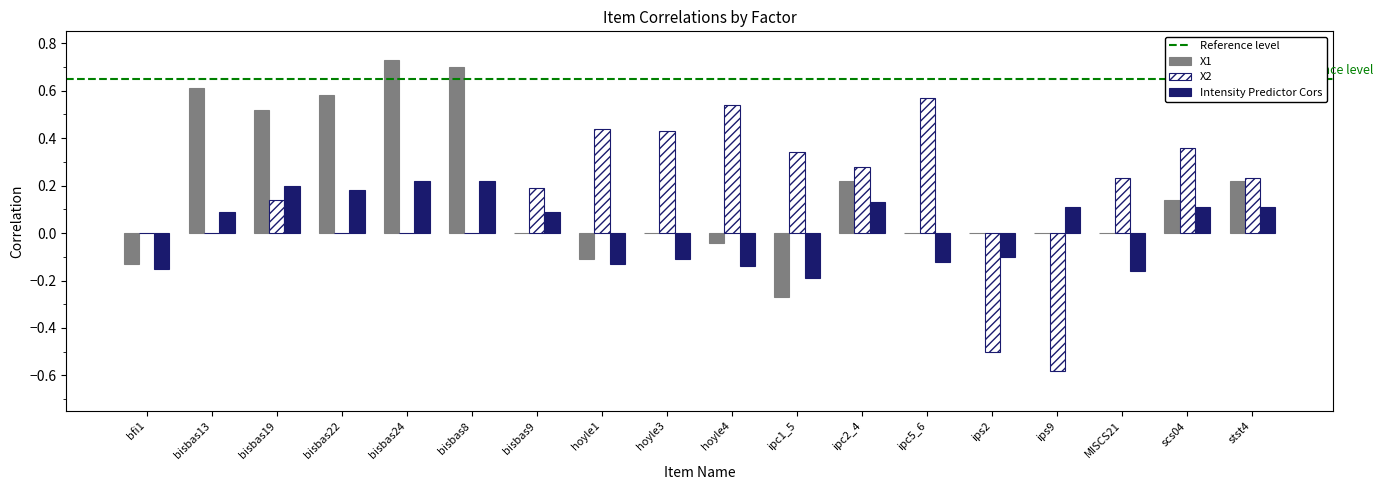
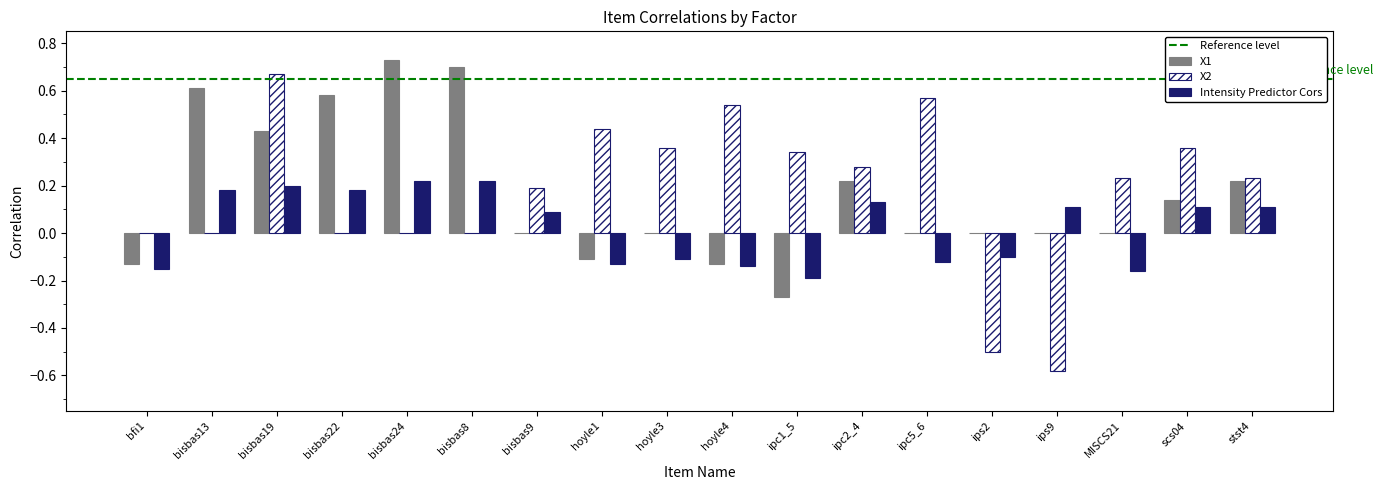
Intensity Predictor Cors, bisbas13: 0.09 -> 0.18
X1, bisbas19: 0.52 -> 0.43
X2, bisbas19: 0.14 -> 0.67
X2, hoyle3: 0.43 -> 0.36
X1, hoyle4: -0.04 -> -0.13
